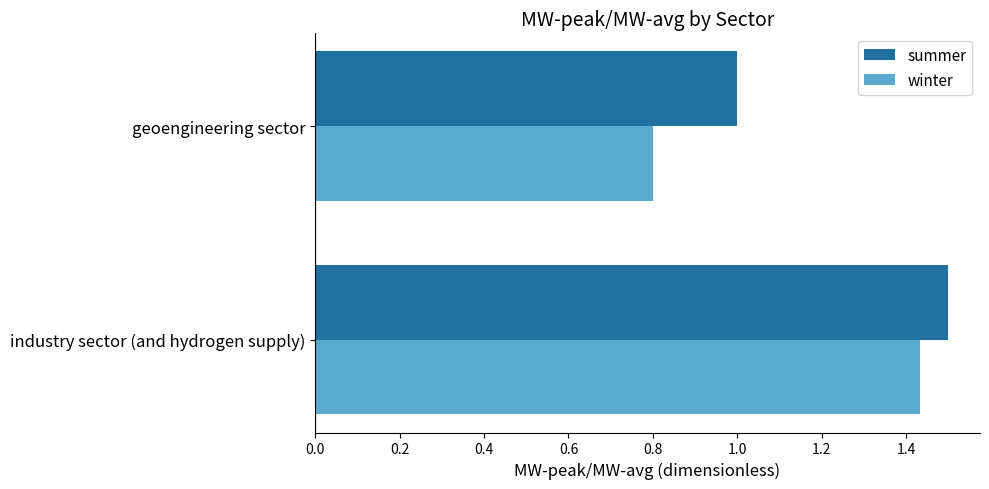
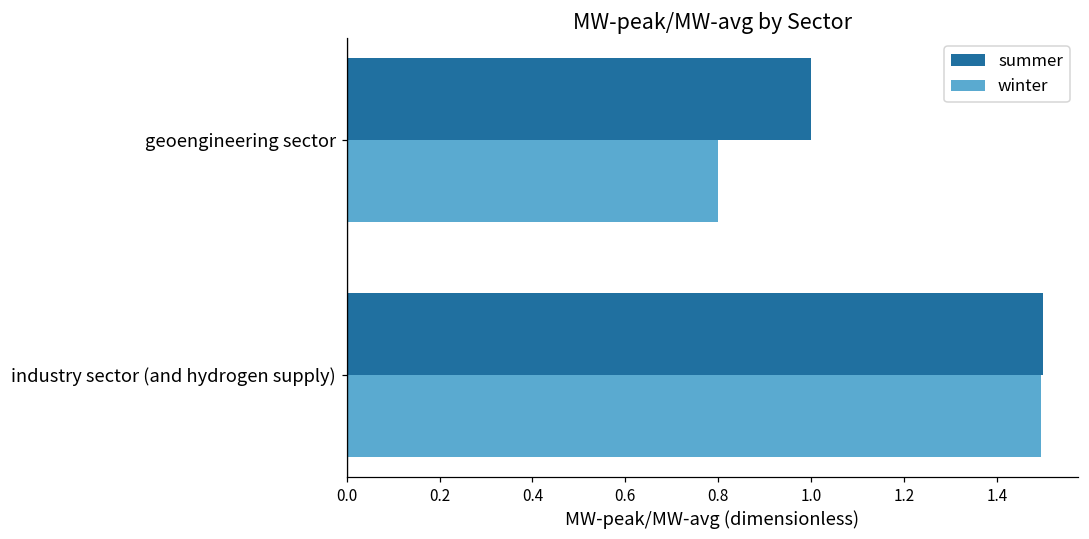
winter, industry sector (and hydrogen supply): 1.43 -> 1.49
